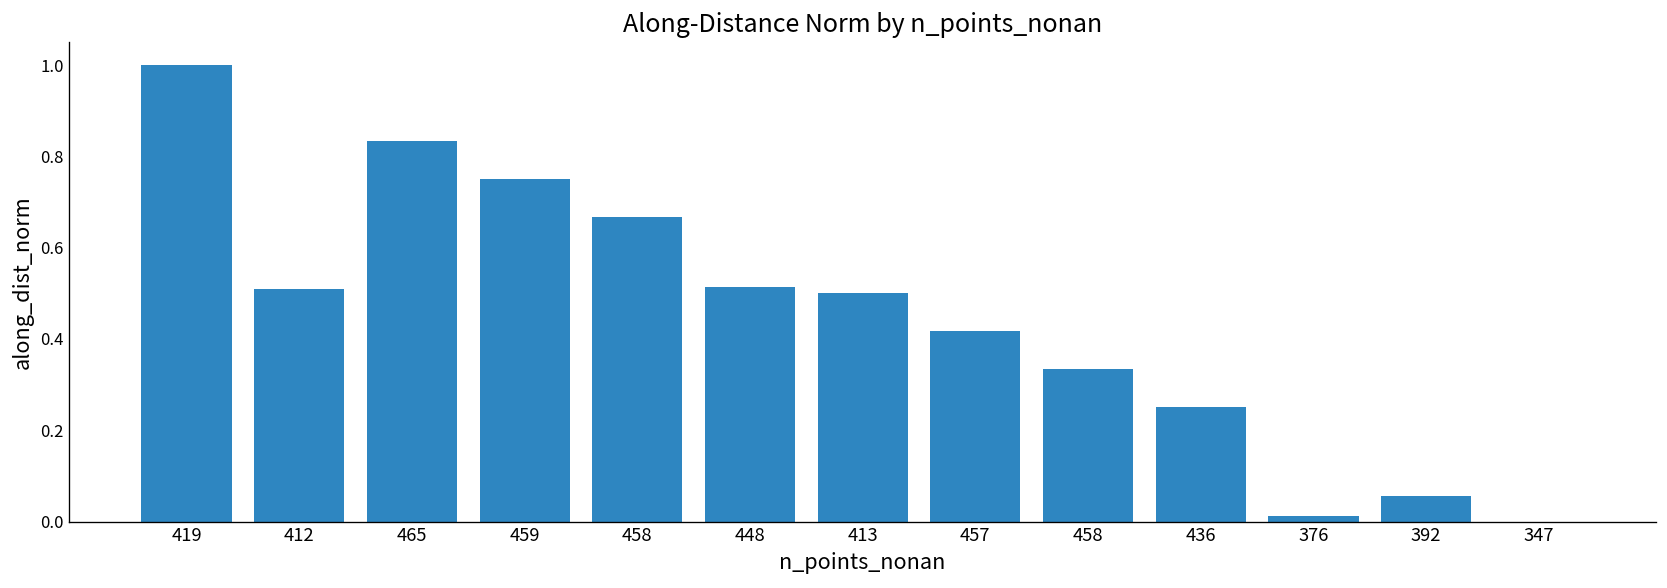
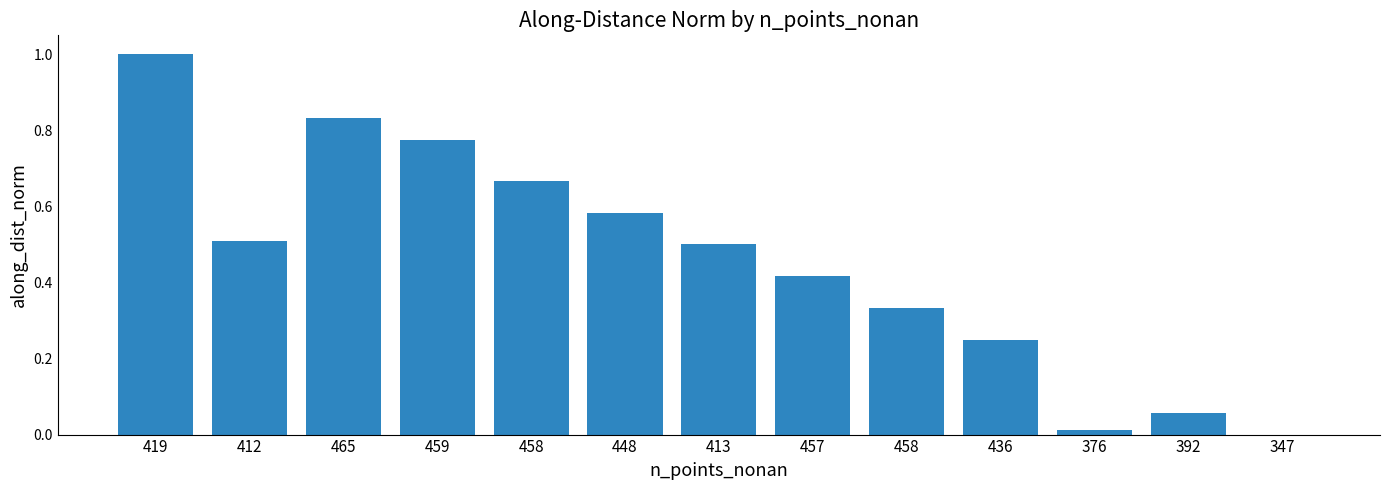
459: 0.75 -> 0.77
448: 0.51 -> 0.58
